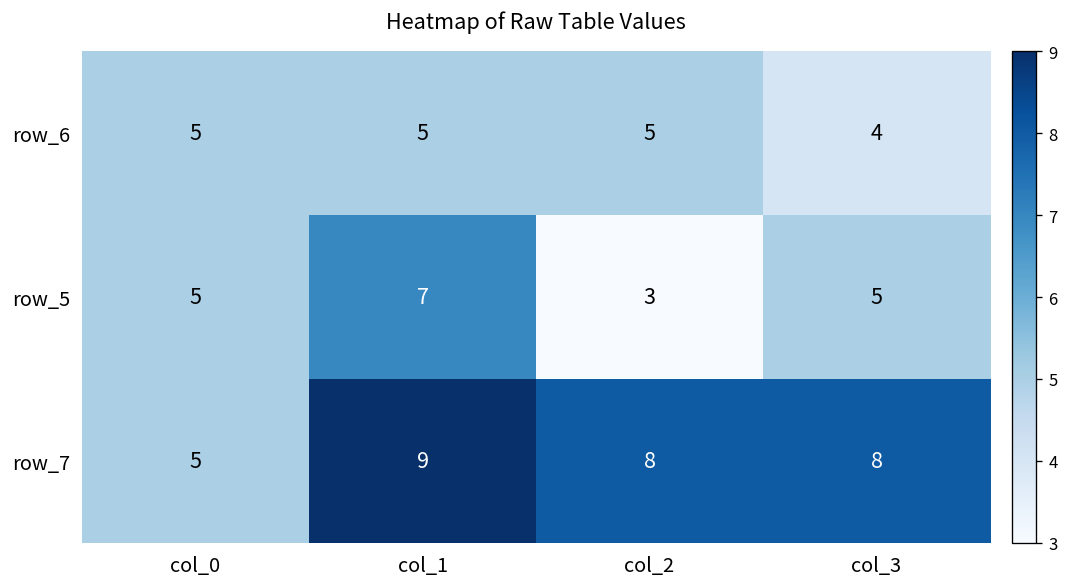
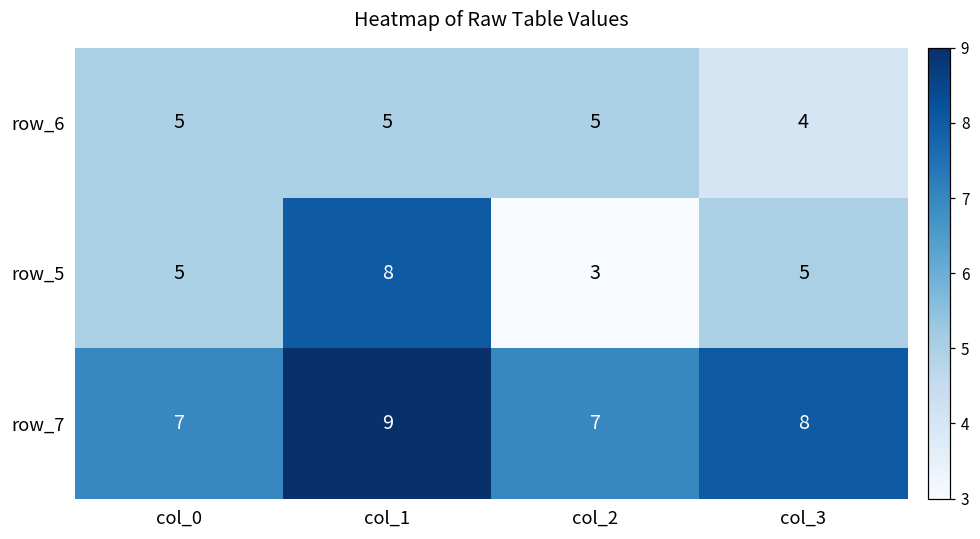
row_5, col_1: 7 -> 8
row_7, col_0: 5 -> 7
row_7, col_2: 8 -> 7
